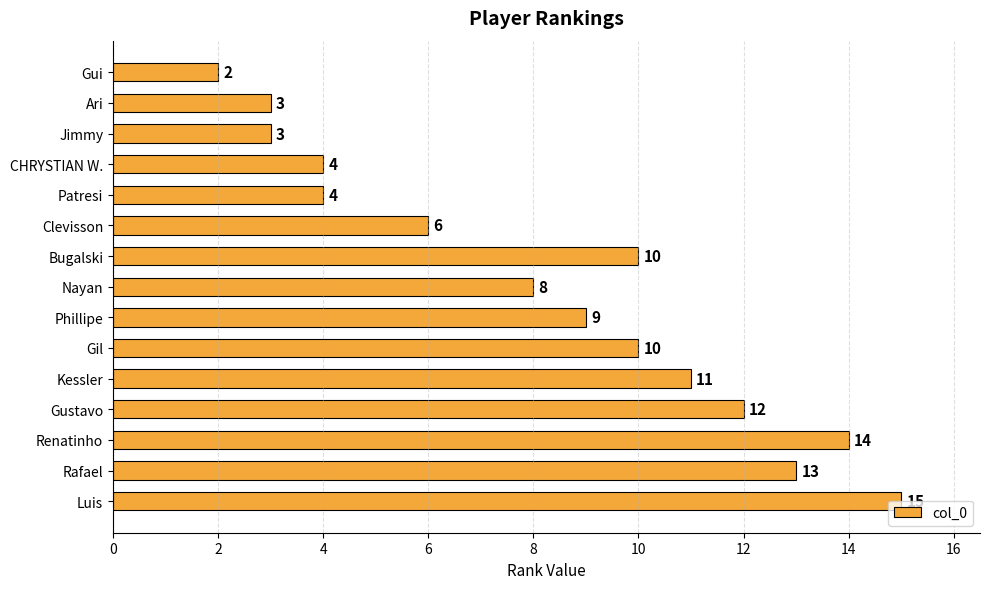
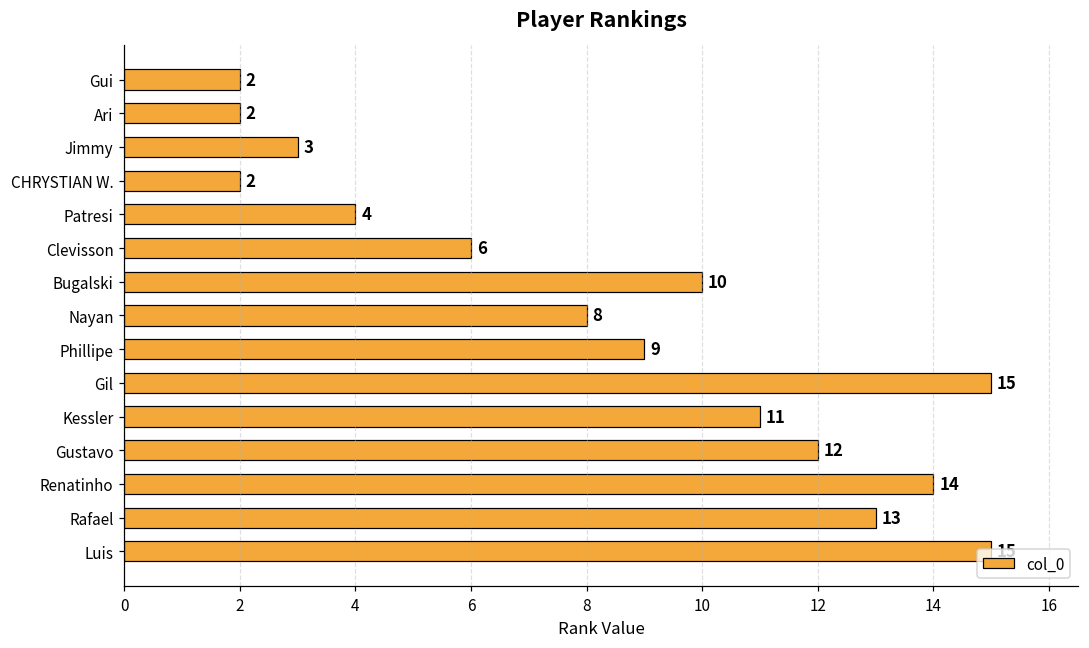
Ari: 3 -> 2
CHRYSTIAN W.: 4 -> 2
Gil: 10 -> 15
